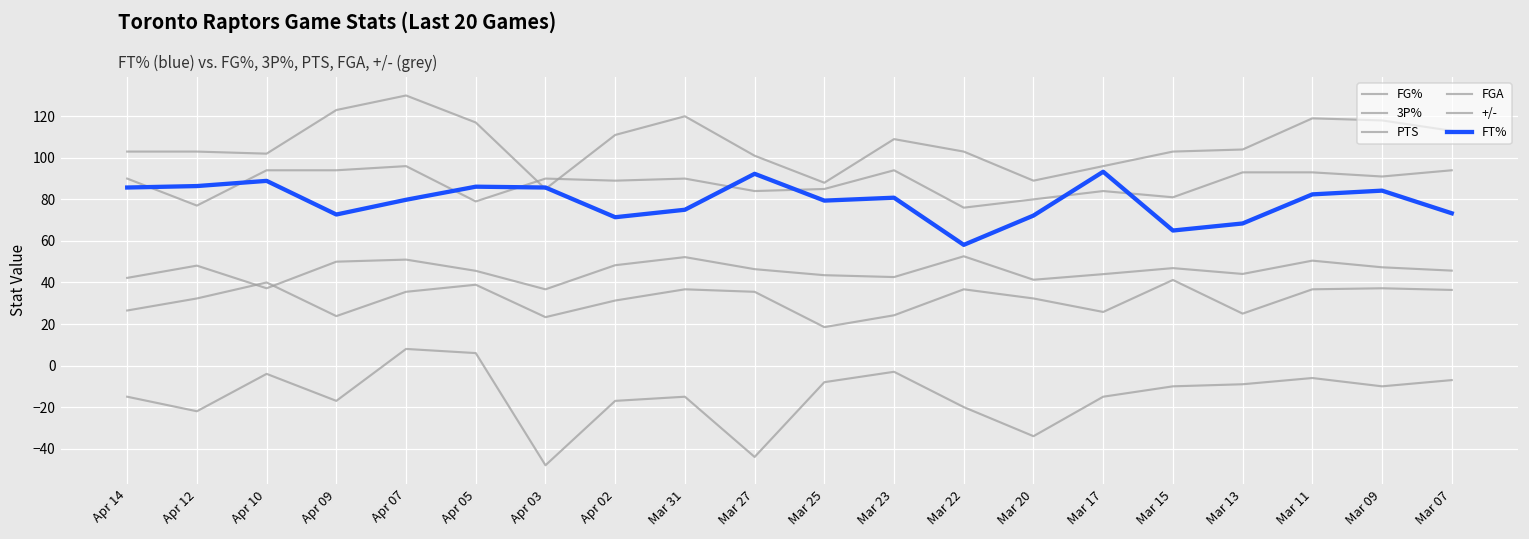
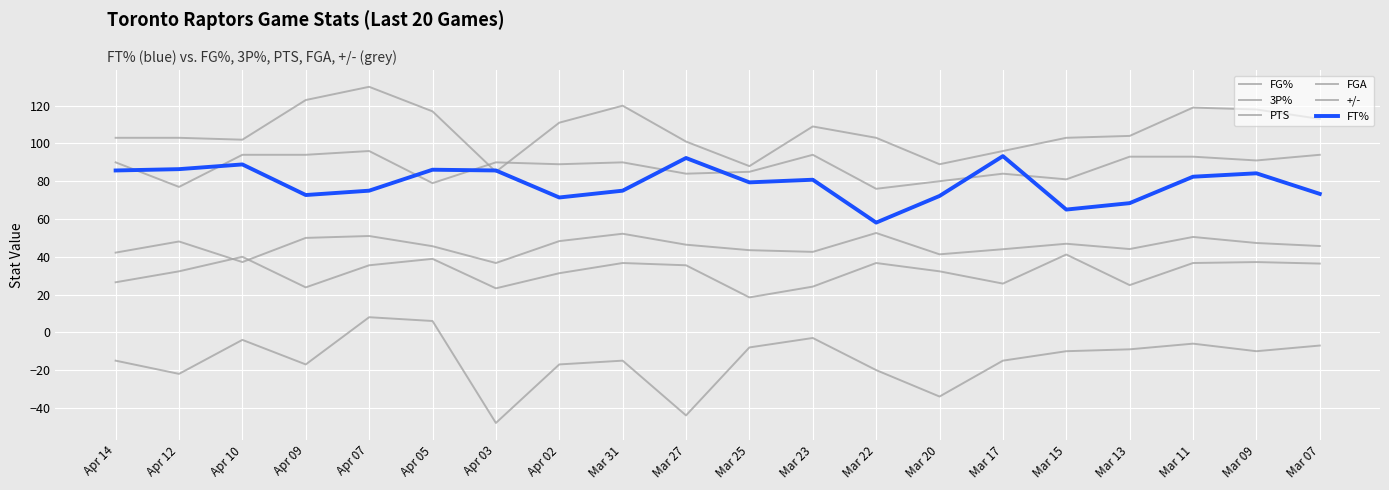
FT%, Apr 07: 80 -> 75
